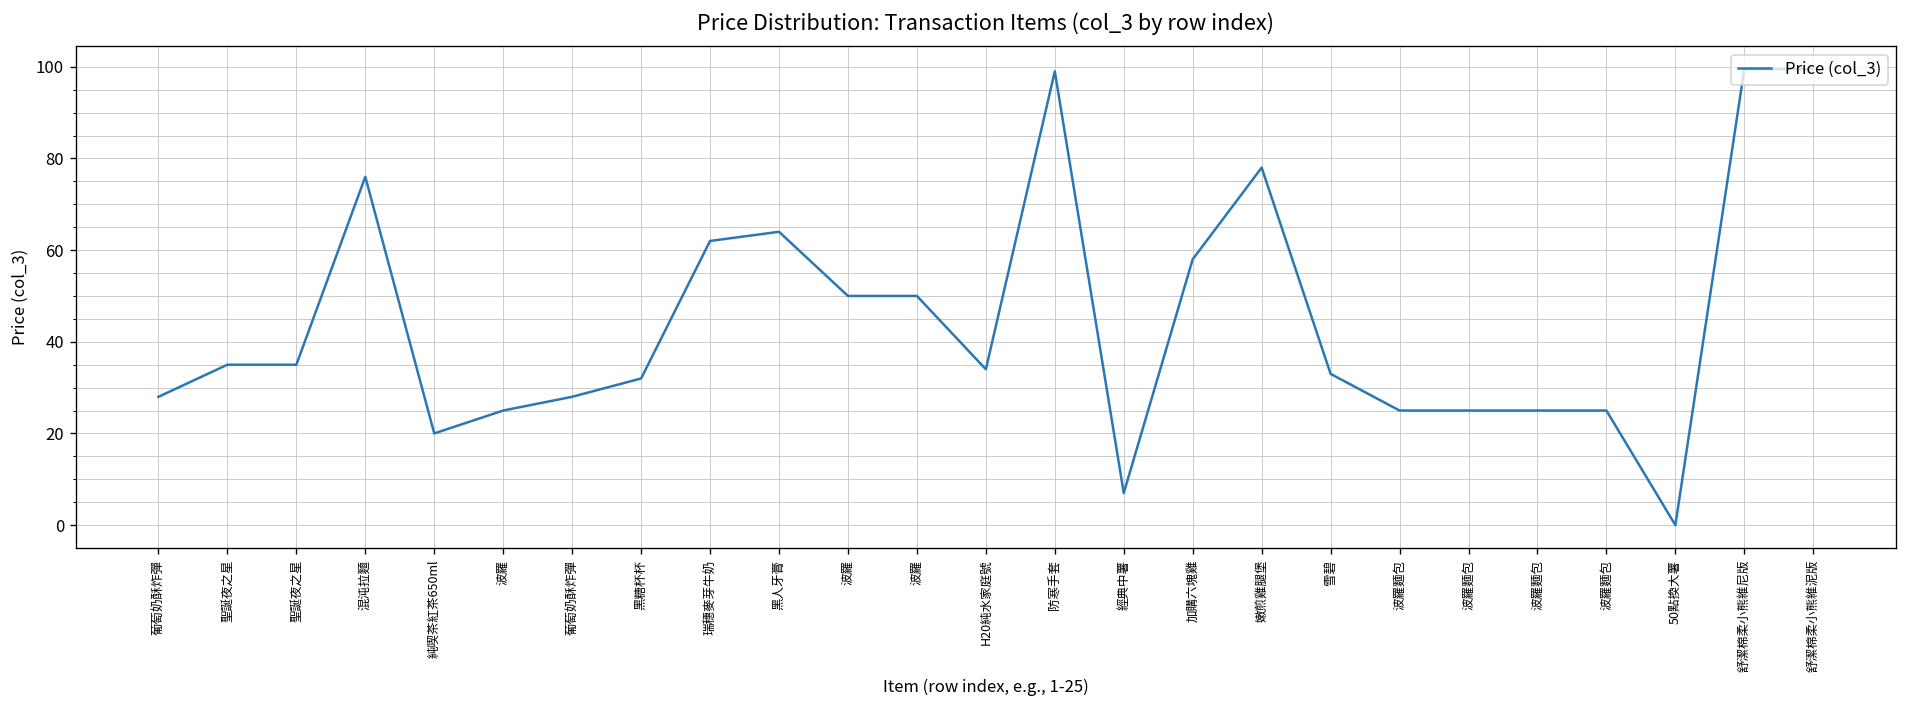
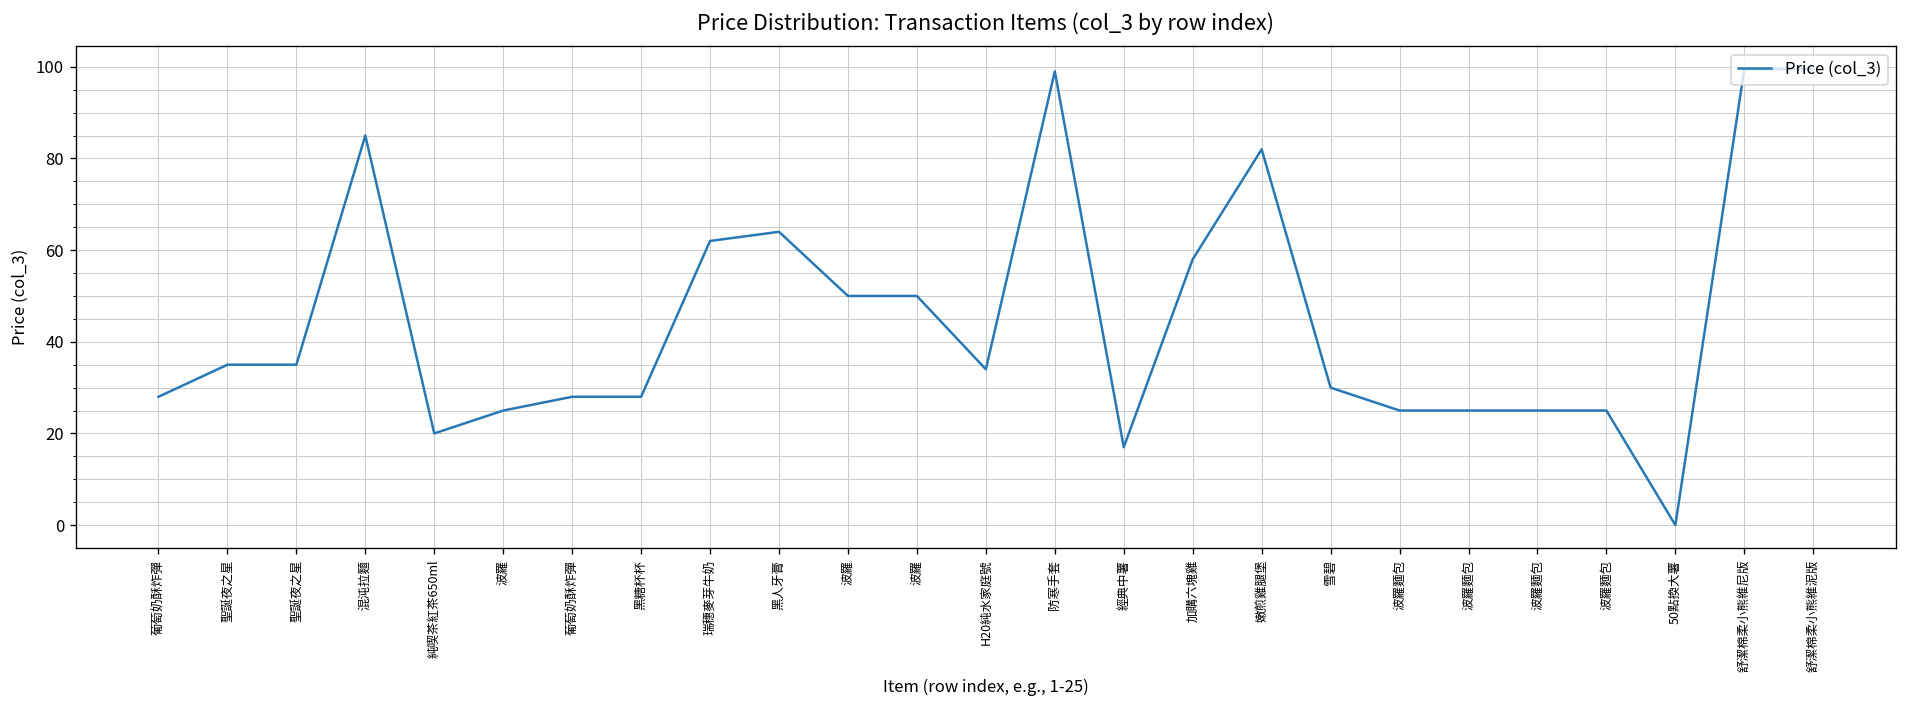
混沌拉麵: 76 -> 85
黑糖杯杯: 32 -> 28
經典中薯: 7 -> 17
嫩煎雞腿堡: 78 -> 82
雪碧: 33 -> 30
